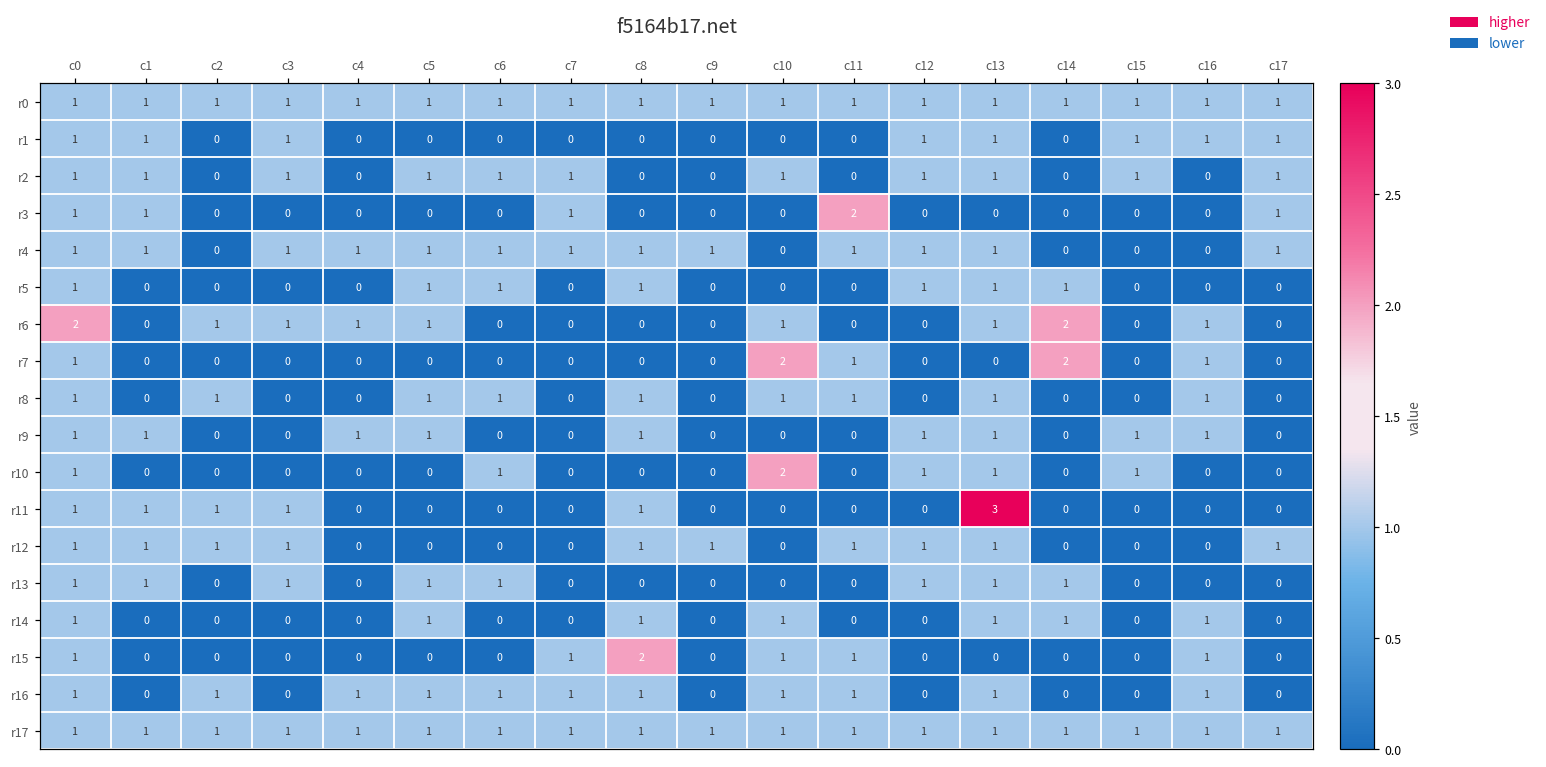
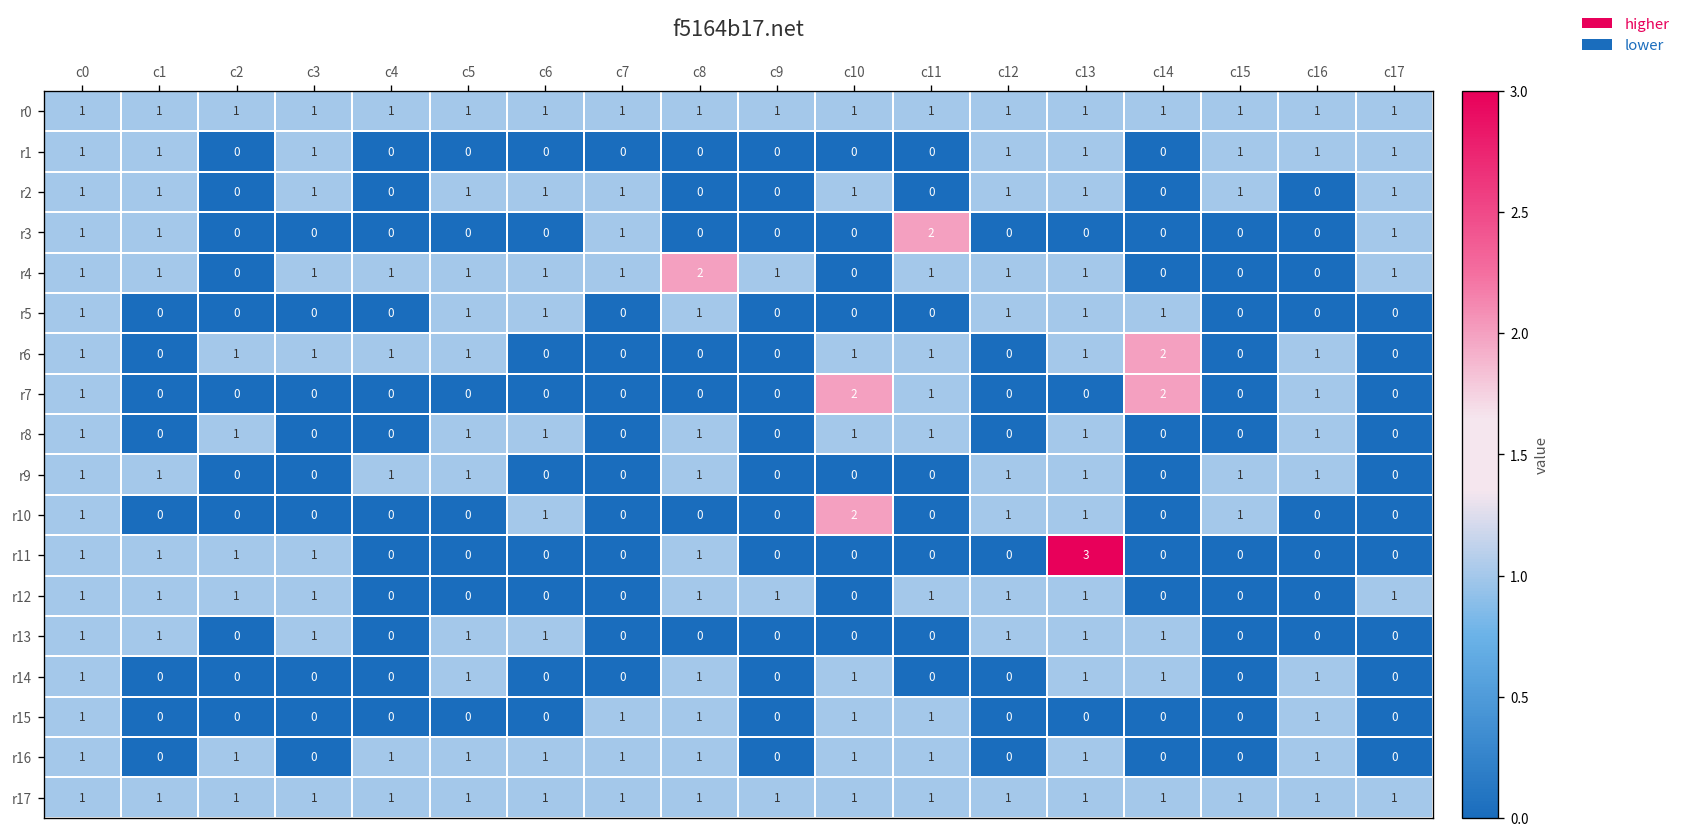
r4, c8: 1 -> 2
r6, c0: 2 -> 1
r6, c11: 0 -> 1
r15, c8: 2 -> 1
